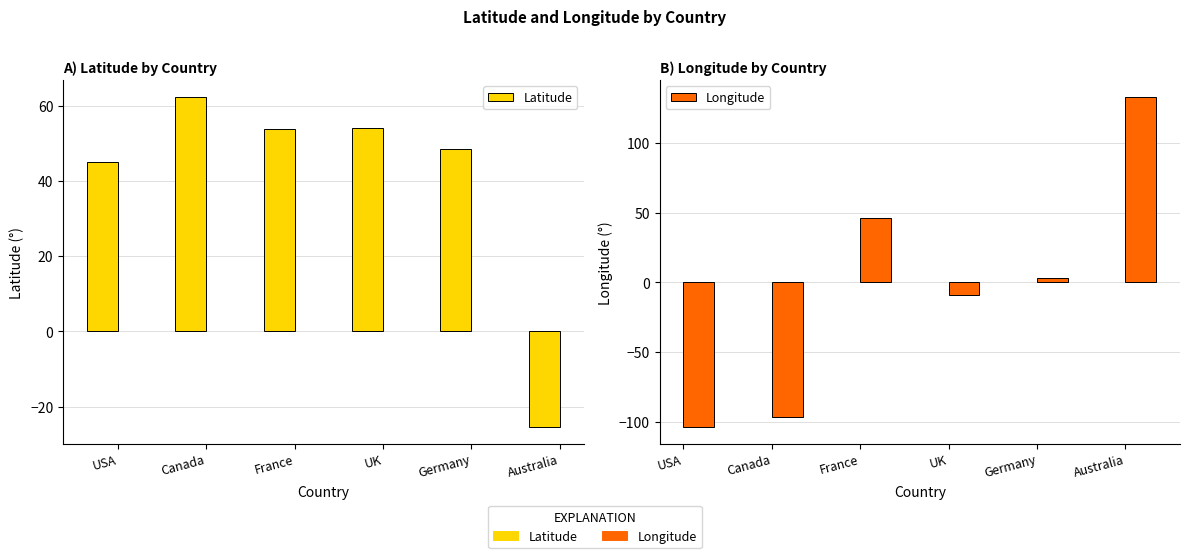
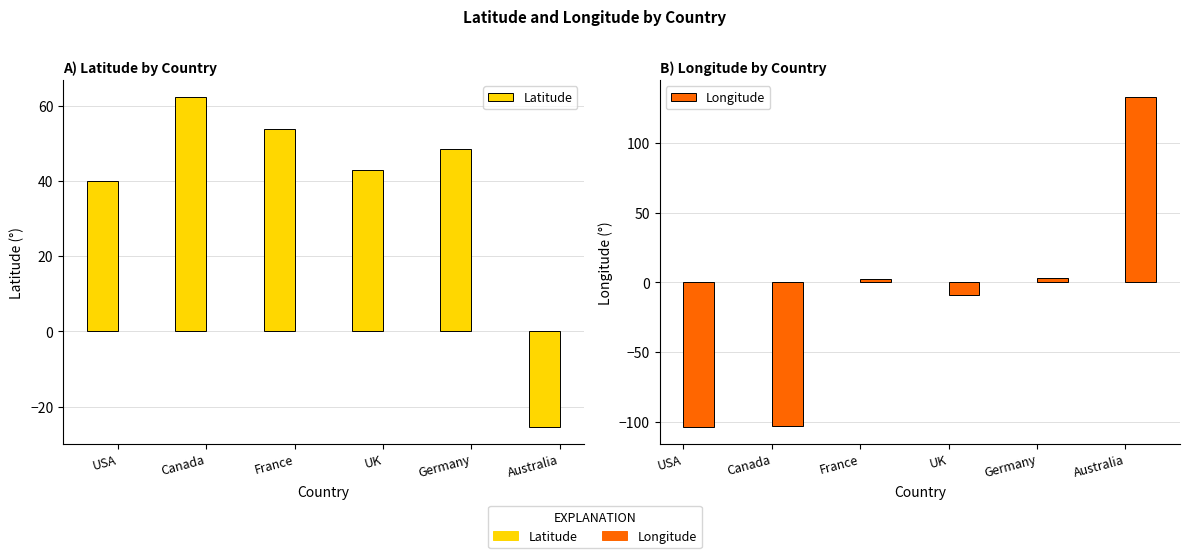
A) Latitude by Country, USA: 45 -> 40
A) Latitude by Country, UK: 54 -> 43
B) Longitude by Country, Canada: -97 -> -103
B) Longitude by Country, France: 46 -> 2
